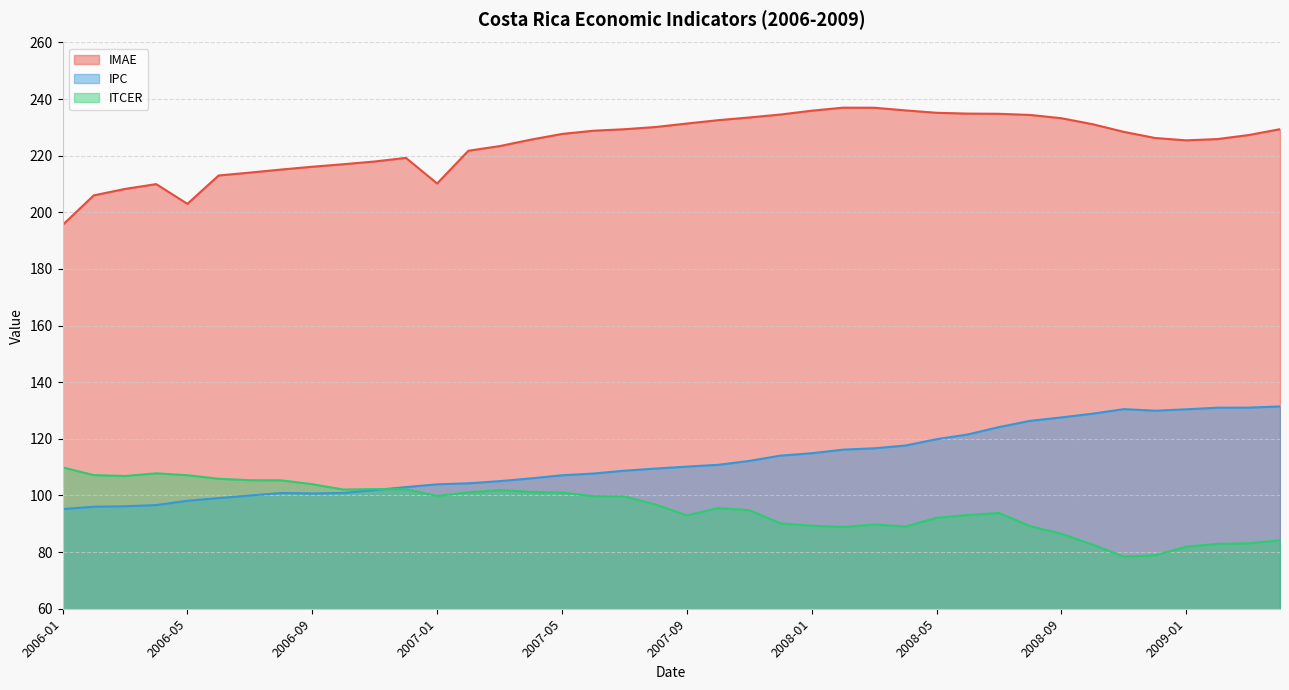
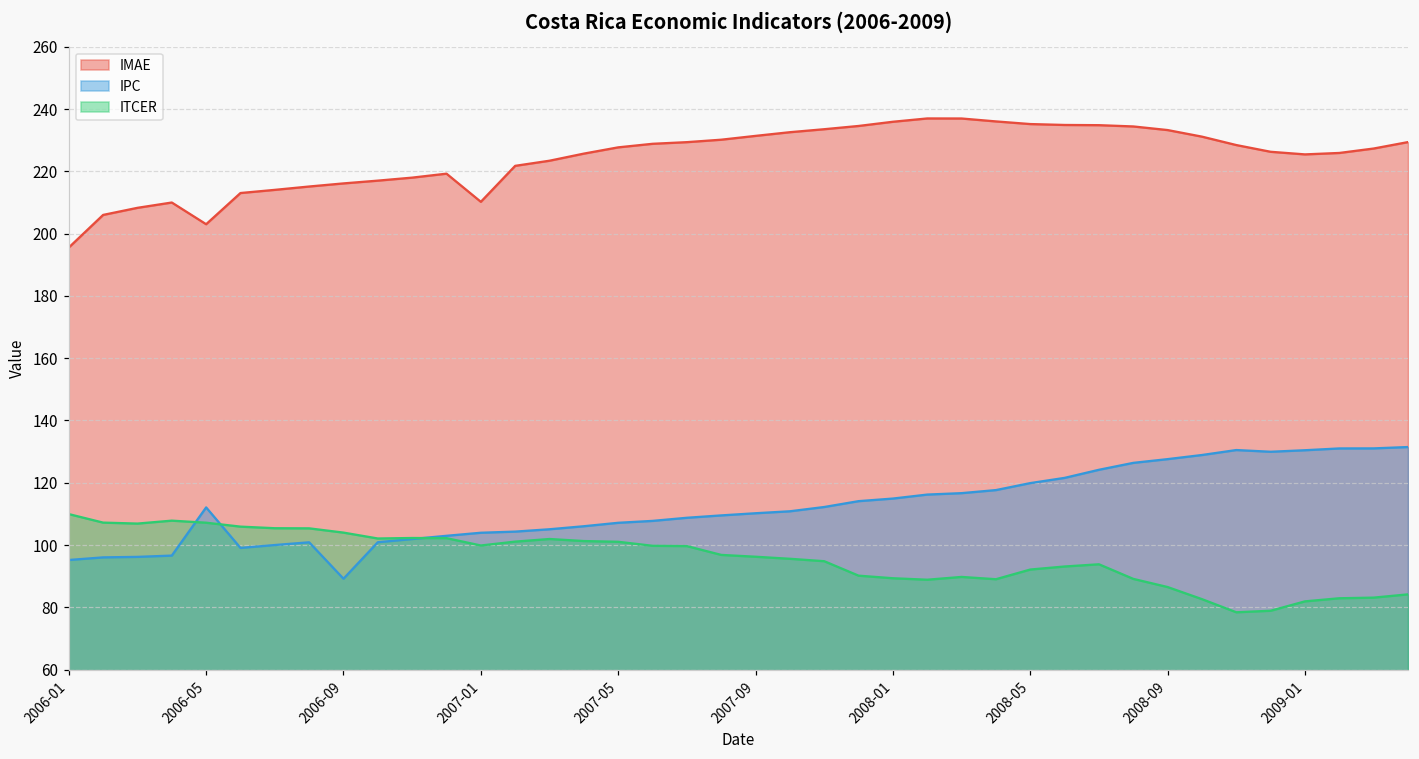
IPC, 2006-05: 98 -> 112
IPC, 2006-09: 101 -> 89
ITCER, 2007-09: 93 -> 96
